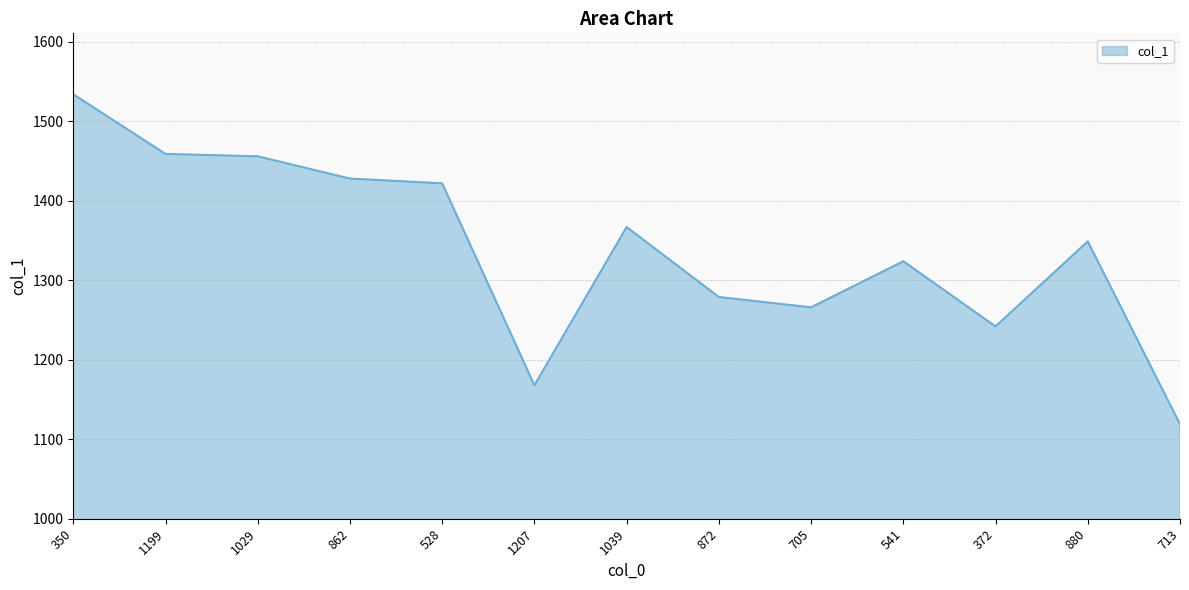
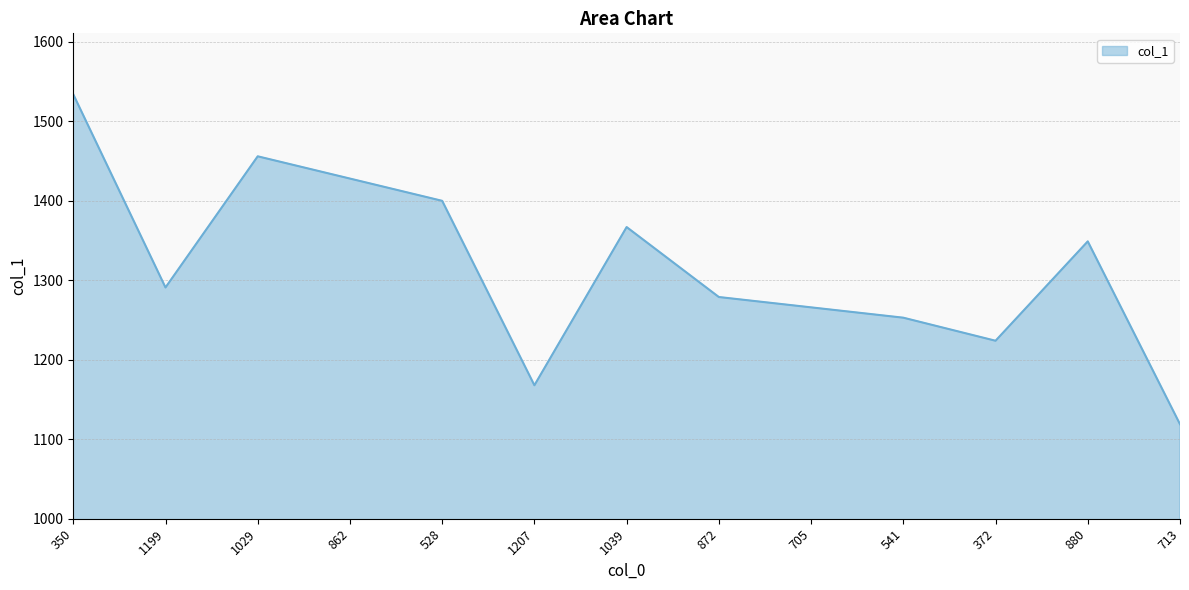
1199: 1460 -> 1290
528: 1420 -> 1400
541: 1320 -> 1250
372: 1240 -> 1220
